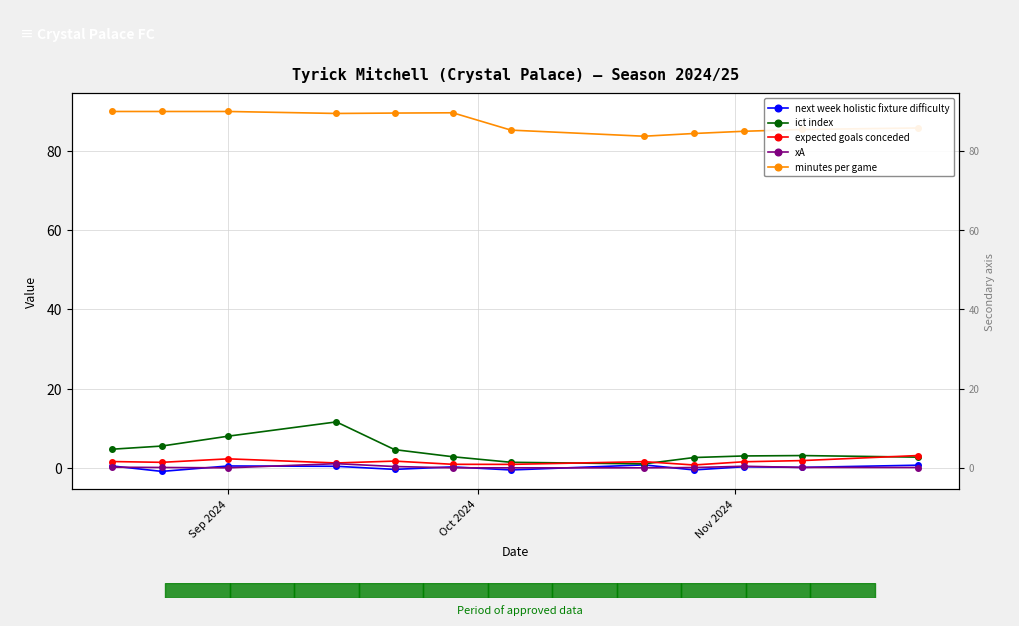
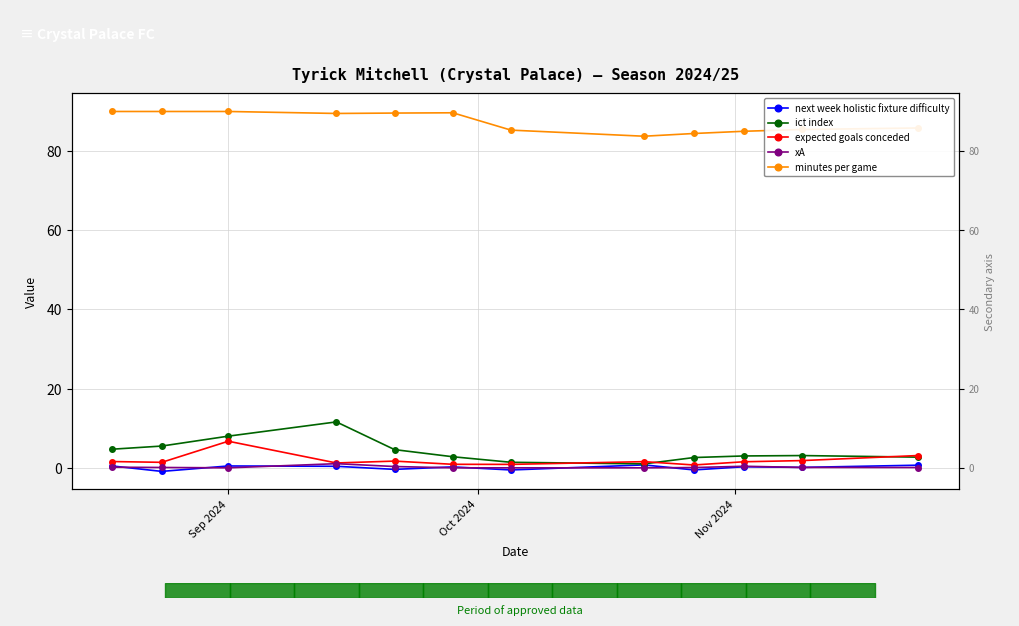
expected goals conceded, Sep 2024: 2 -> 7
